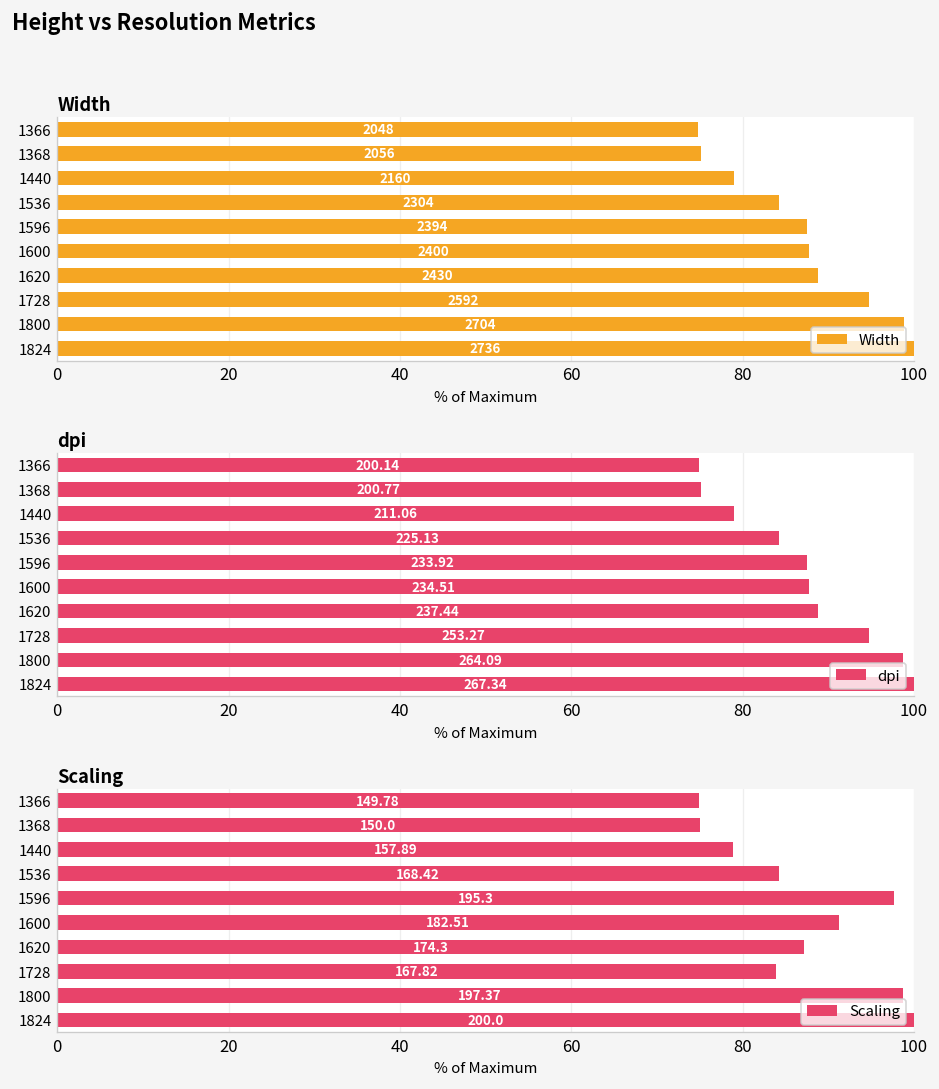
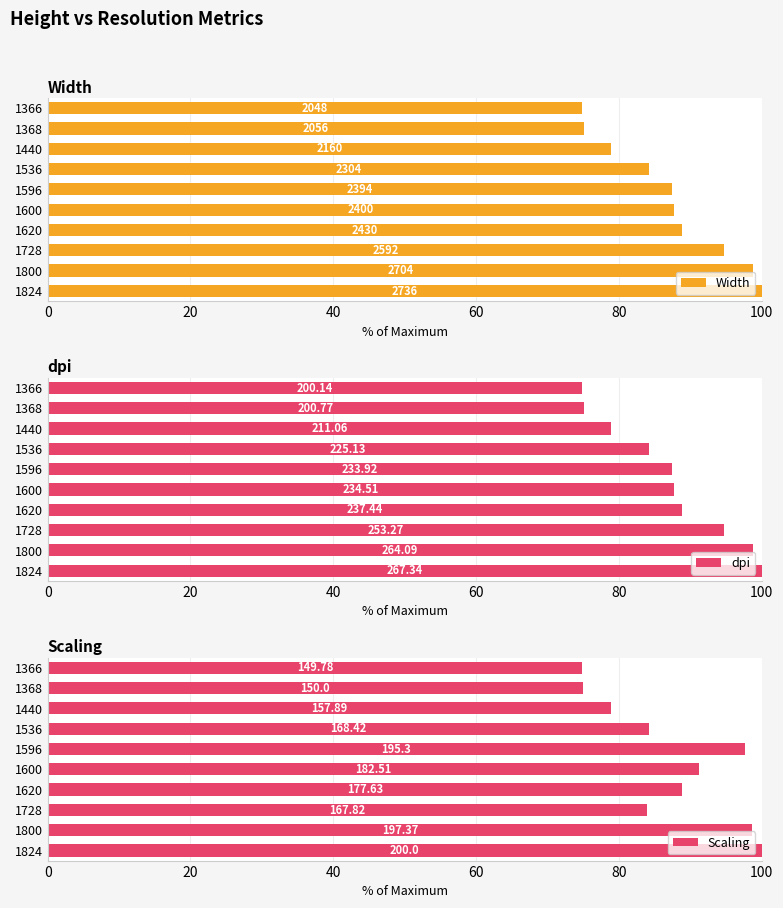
Scaling, 1620: 174.3 -> 177.63
